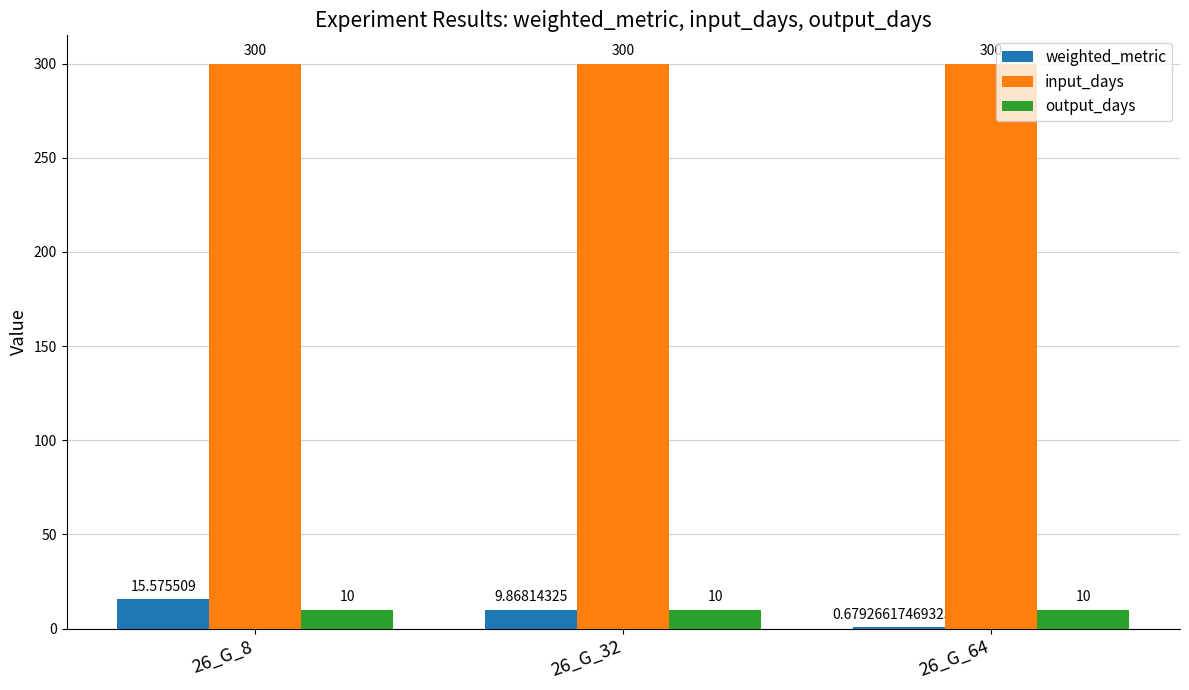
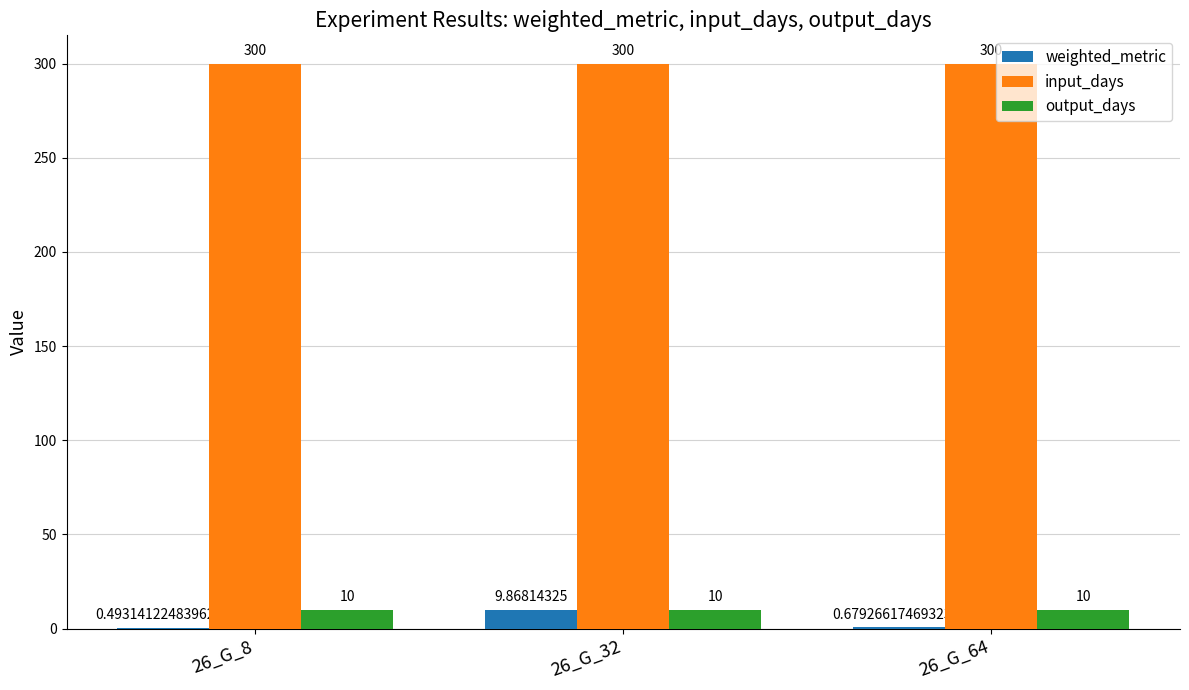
weighted_metric, 26_G_8: 15.575509 -> 0.4931412248396255
